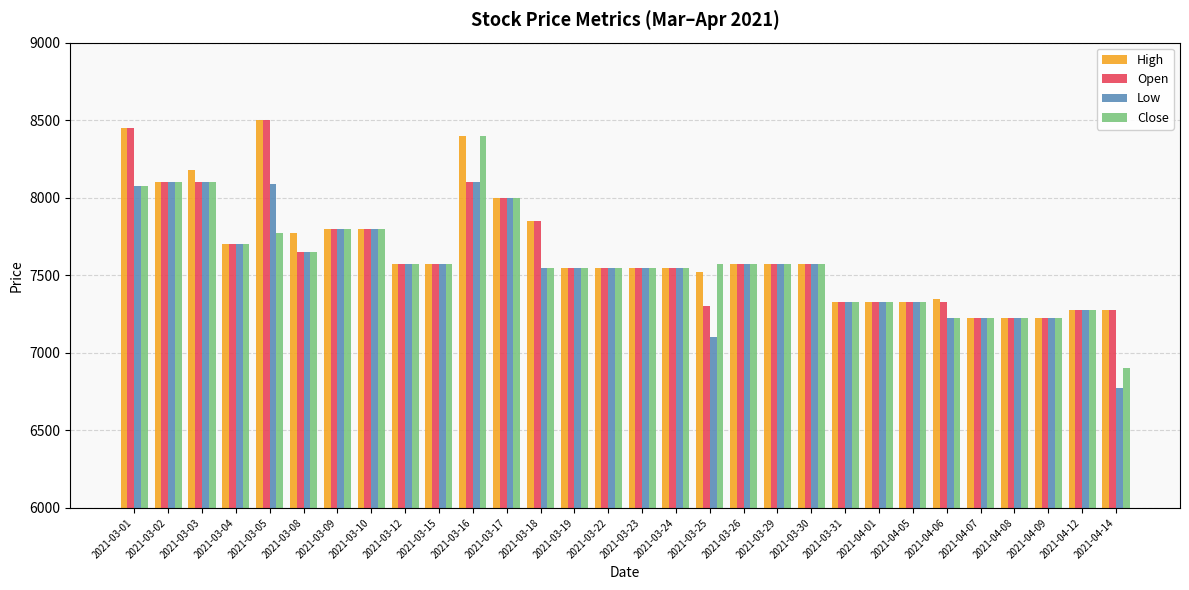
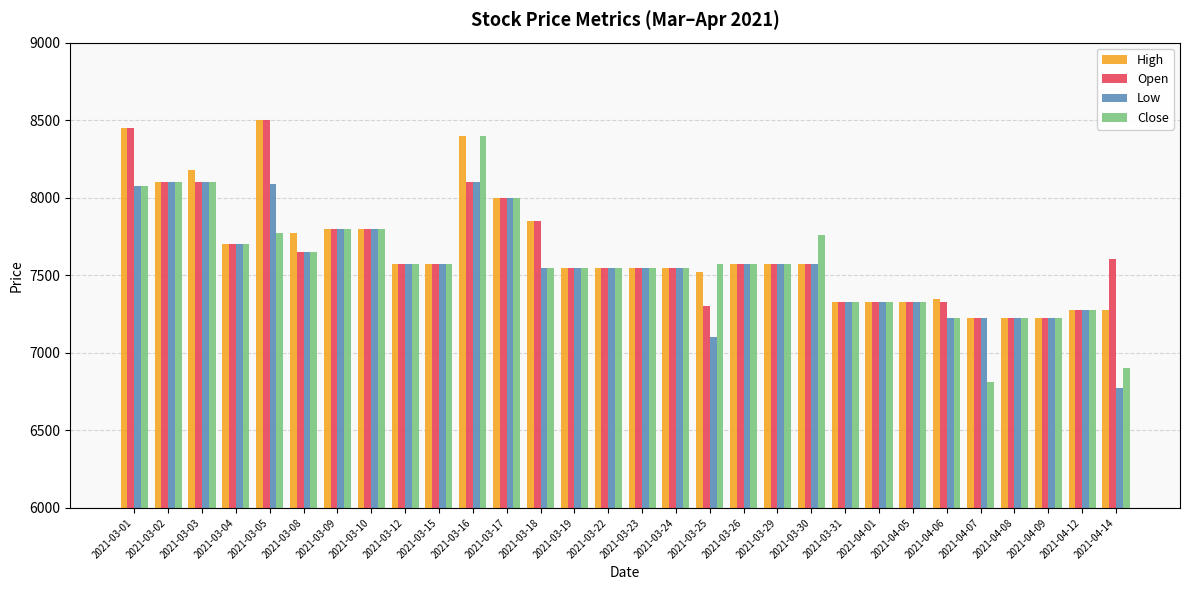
Close, 2021-03-30: 7580 -> 7760
Close, 2021-04-07: 7230 -> 6810
Open, 2021-04-14: 7280 -> 7610
